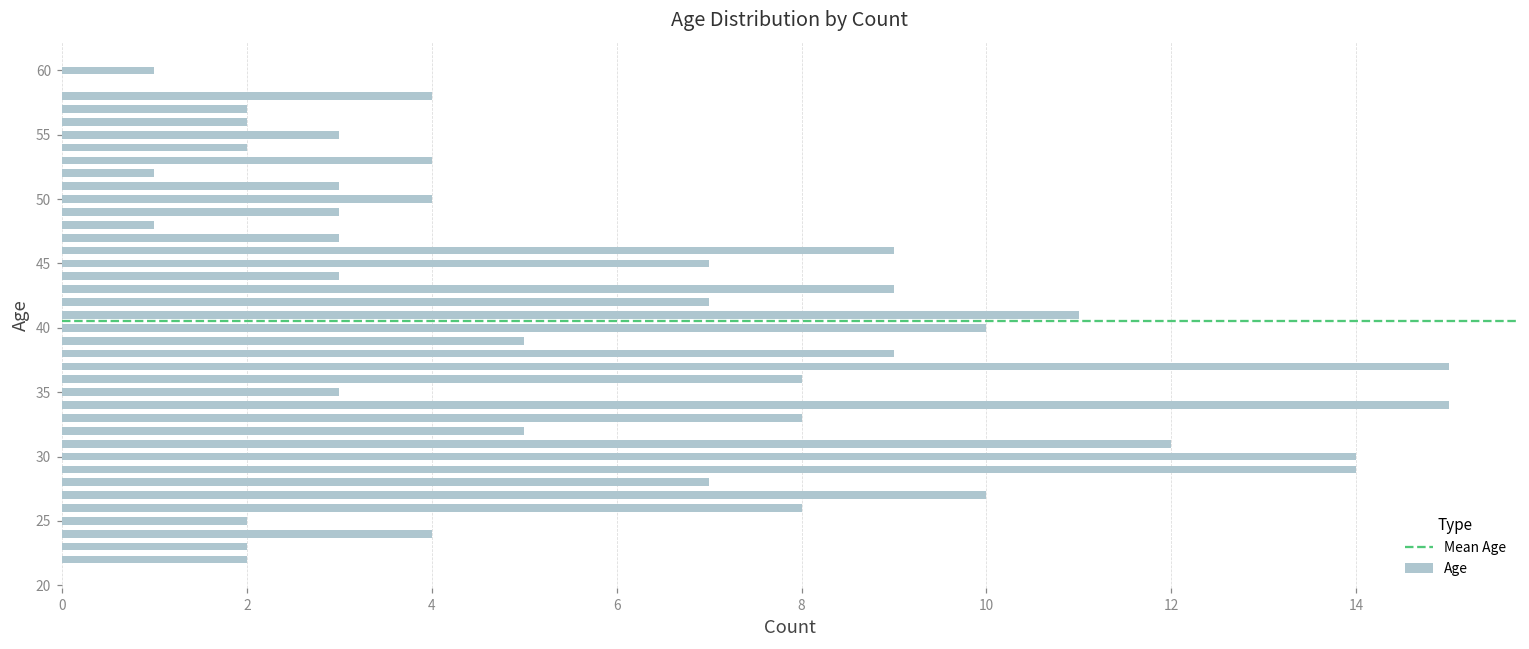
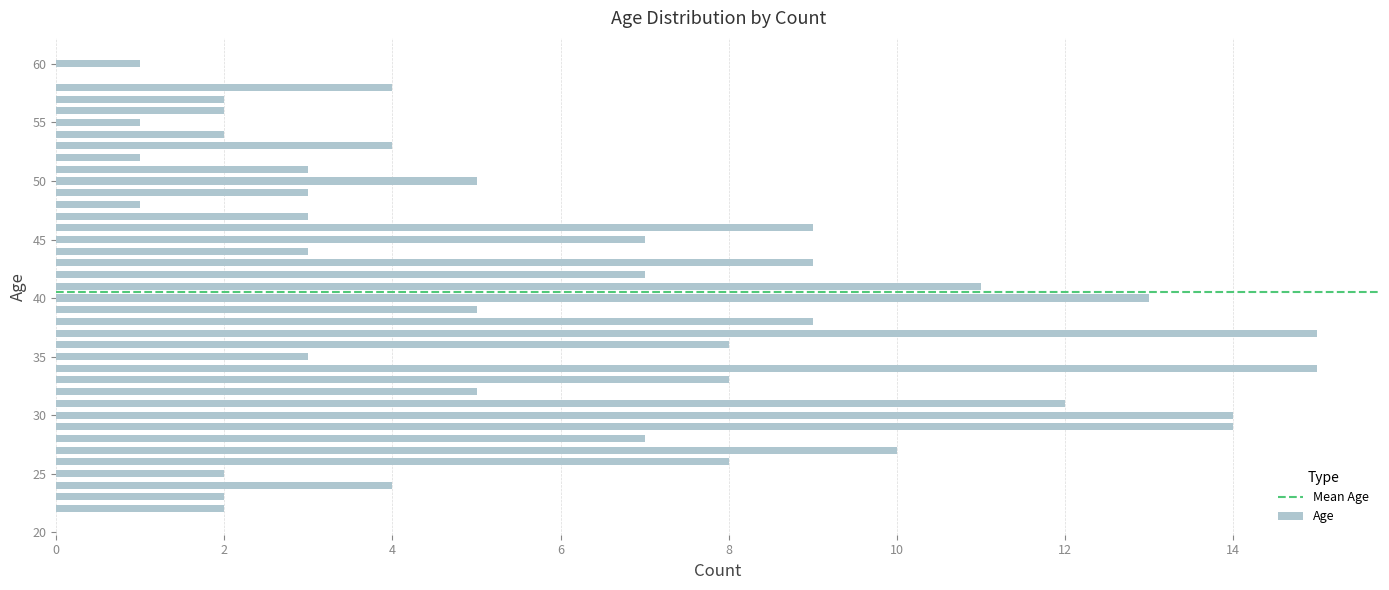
55: 3 -> 1
50: 4 -> 5
40: 10 -> 13
